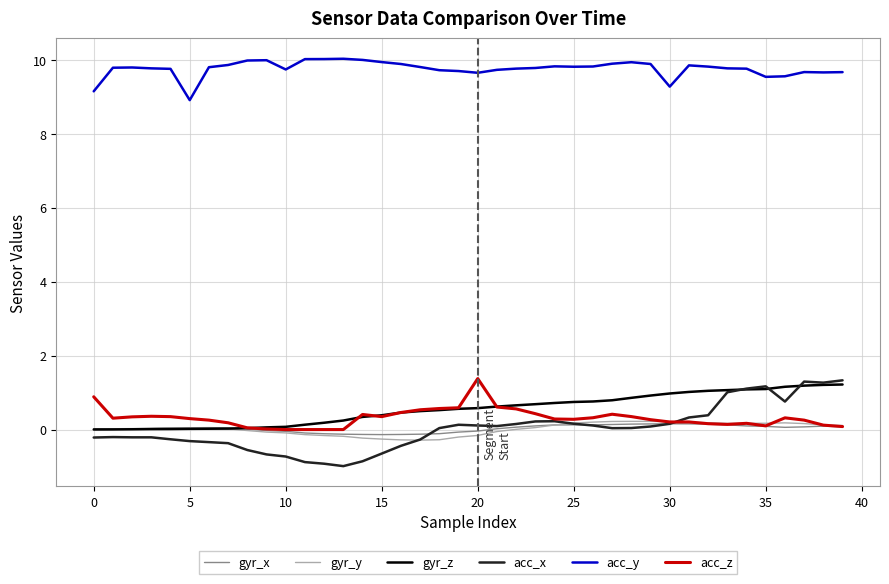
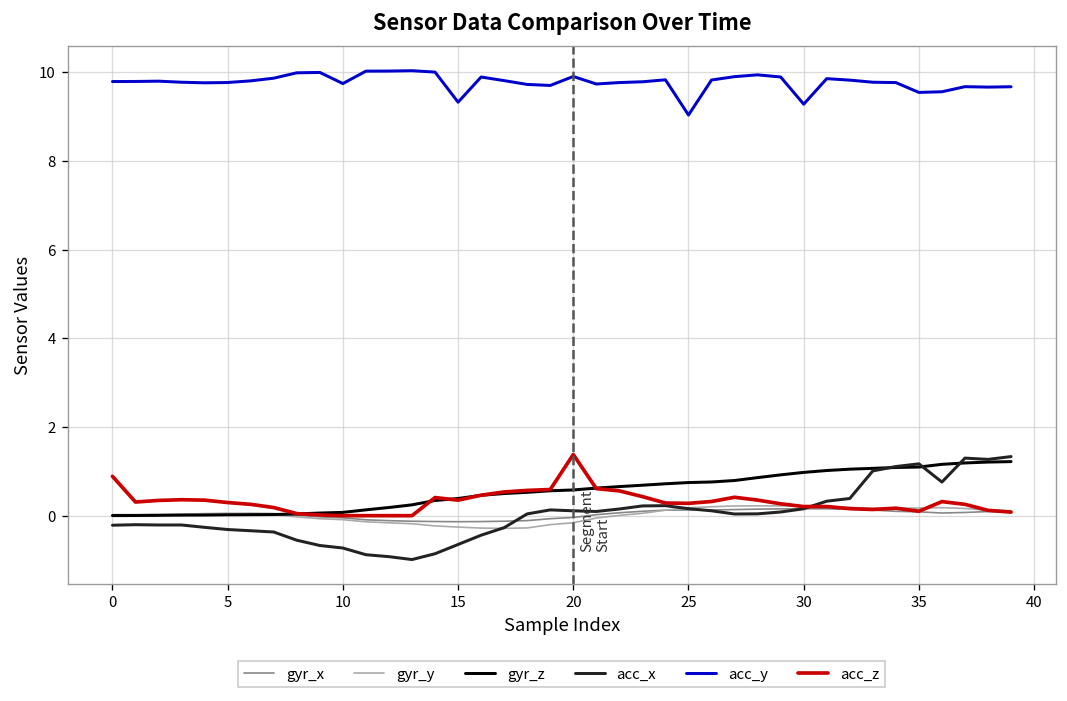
acc_y, 0: 9.2 -> 9.8
acc_y, 5: 8.9 -> 9.8
acc_y, 15: 10.0 -> 9.3
acc_y, 20: 9.7 -> 9.9
acc_y, 25: 9.8 -> 9.0
